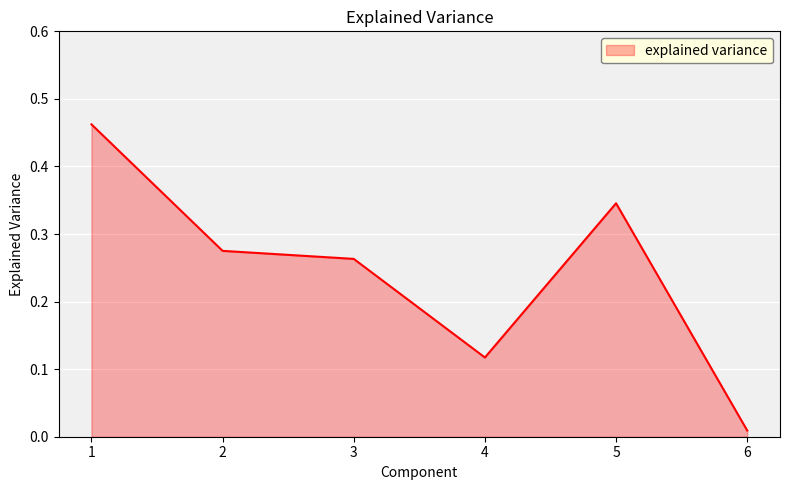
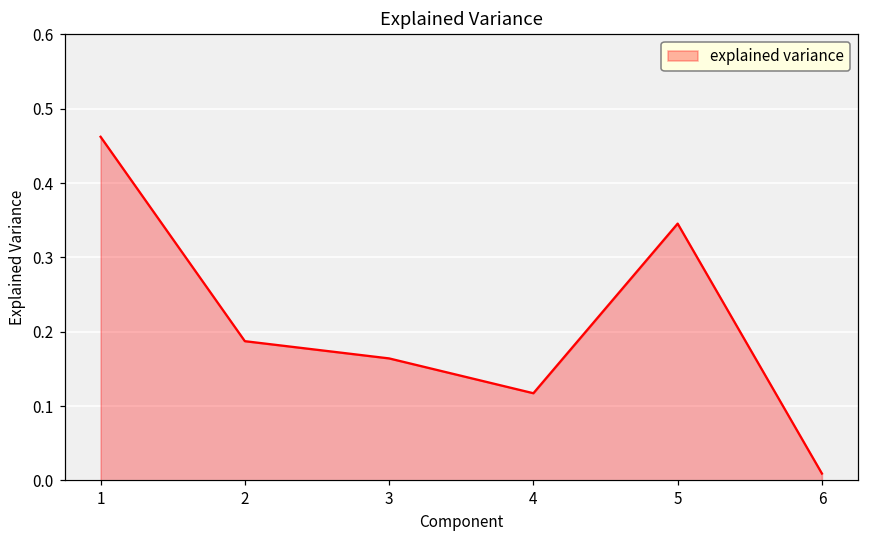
2: 0.28 -> 0.19
3: 0.26 -> 0.16
